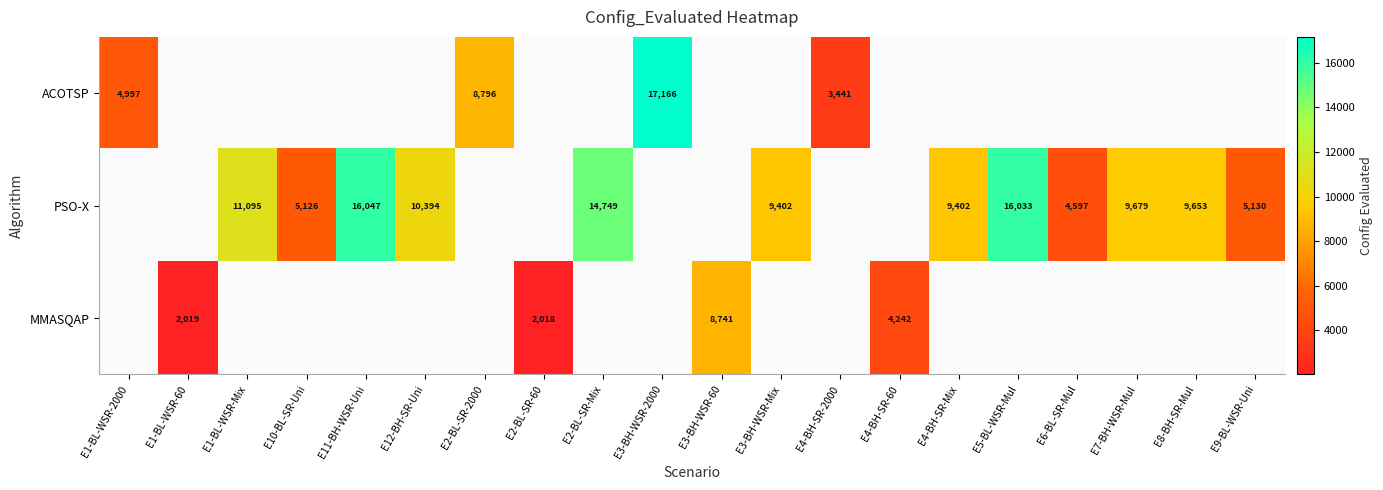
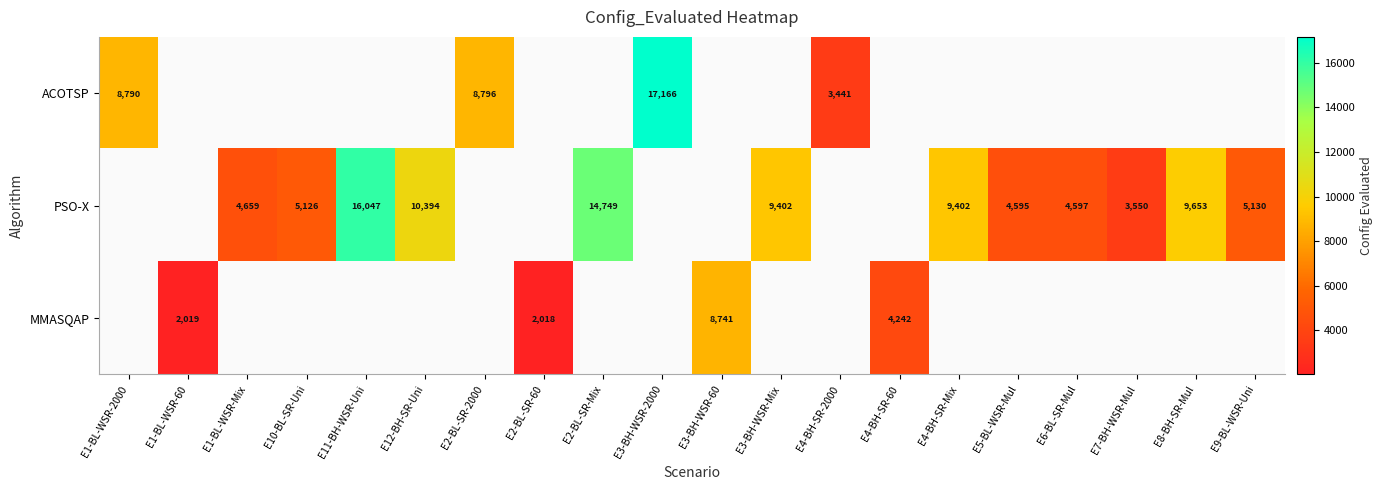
ACOTSP, E1-BL-WSR-2000: 4,997 -> 8,790
PSO-X, E1-BL-WSR-Mix: 11,095 -> 4,659
PSO-X, E5-BL-WSR-Mul: 16,033 -> 4,595
PSO-X, E7-BH-WSR-Mul: 9,679 -> 3,550
